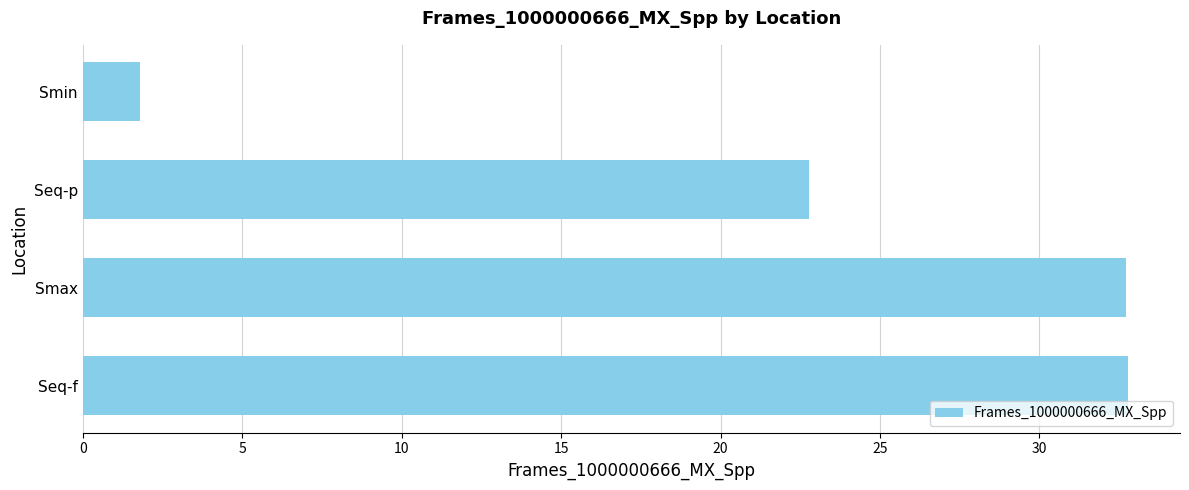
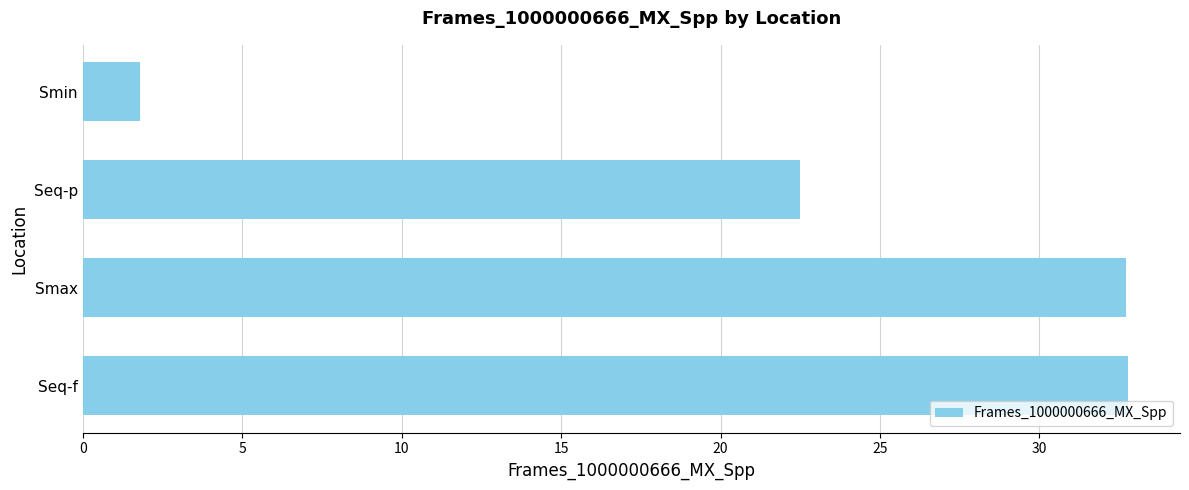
Seq-p: 22.8 -> 22.5
